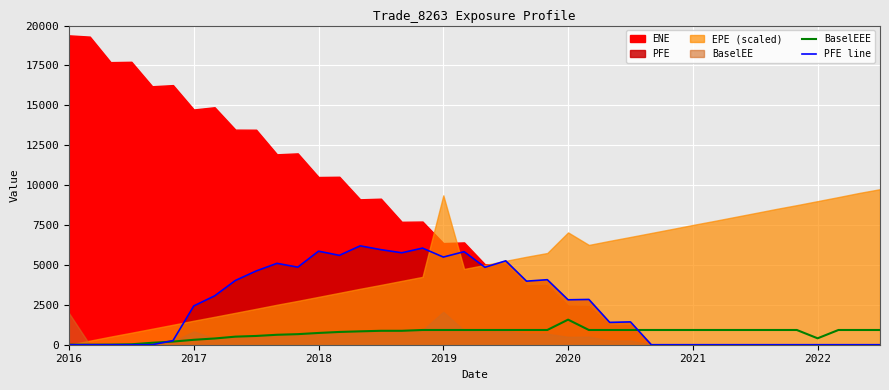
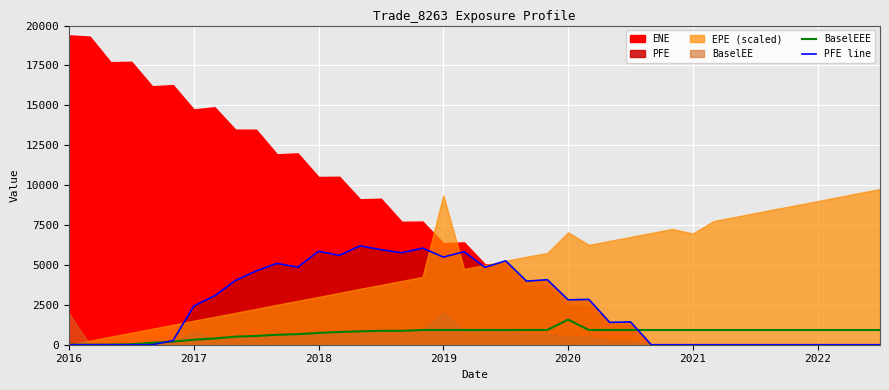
EPE (scaled), 2021: 7500 -> 7000
BaselEEE, 2022: 400 -> 900
